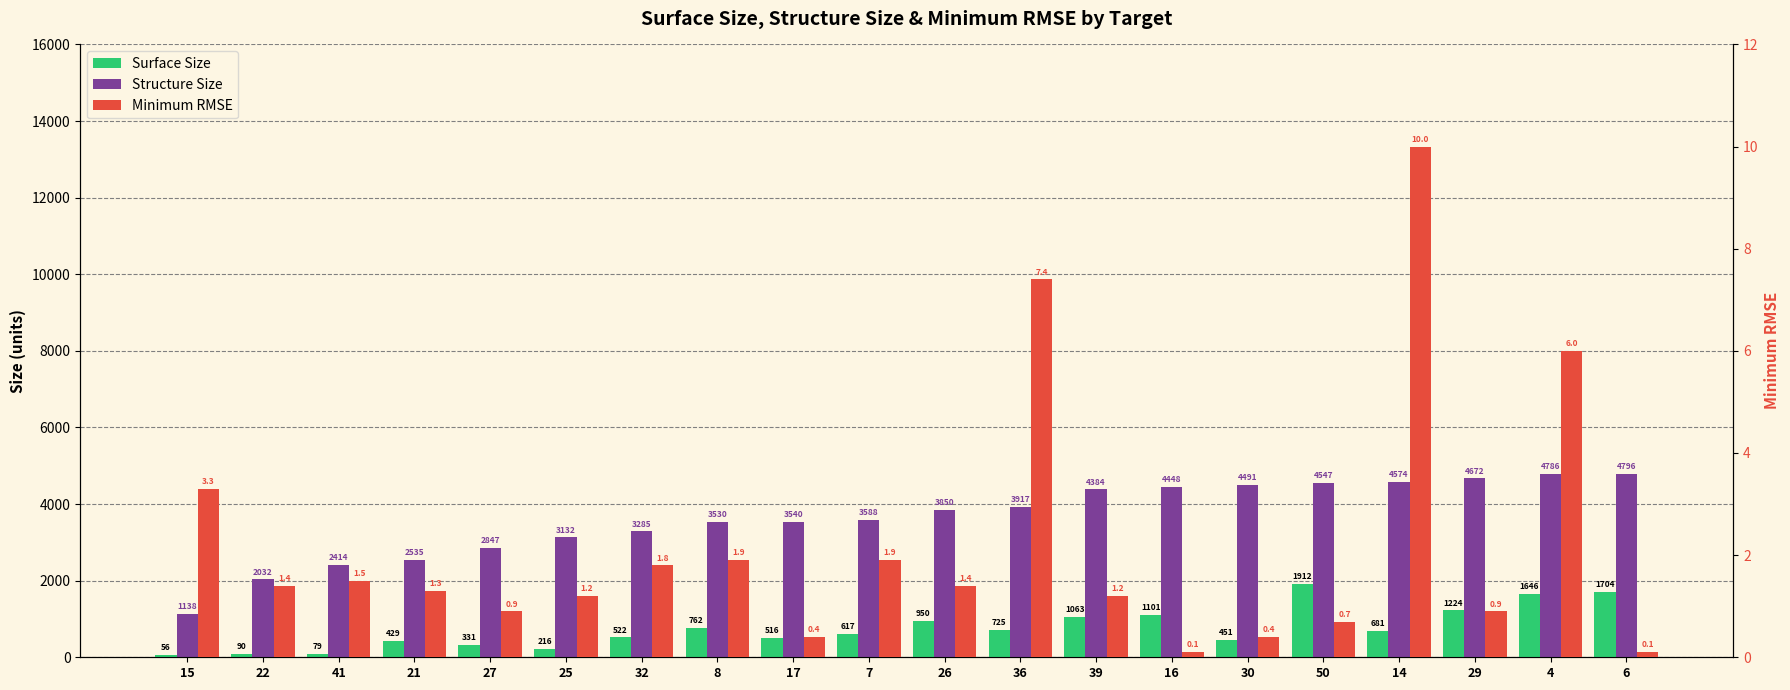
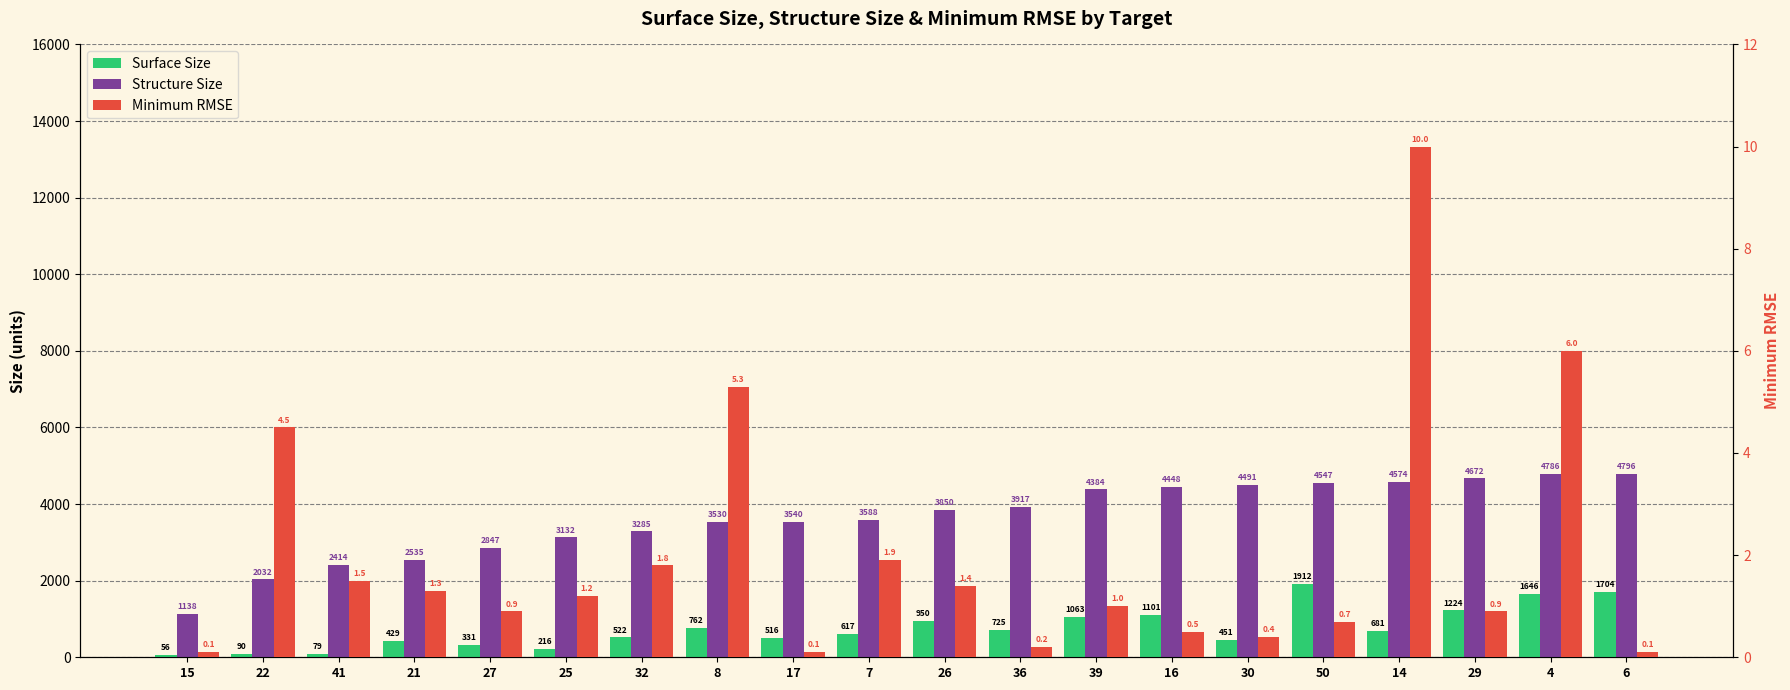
Minimum RMSE, 15: 3.3 -> 0.1
Minimum RMSE, 22: 1.4 -> 4.5
Minimum RMSE, 8: 1.9 -> 5.3
Minimum RMSE, 17: 0.4 -> 0.1
Minimum RMSE, 36: 7.4 -> 0.2
Minimum RMSE, 39: 1.2 -> 1.0
Minimum RMSE, 16: 0.1 -> 0.5
